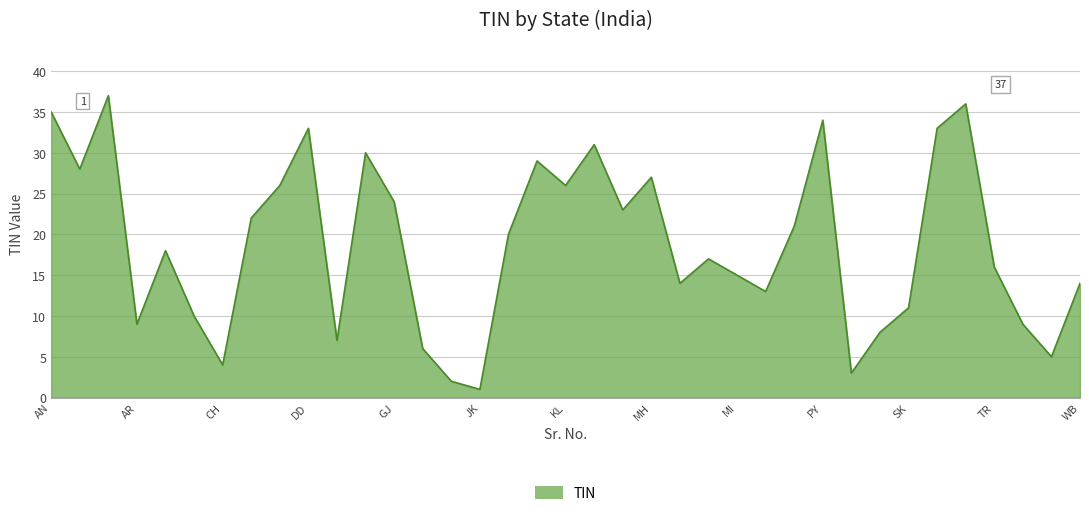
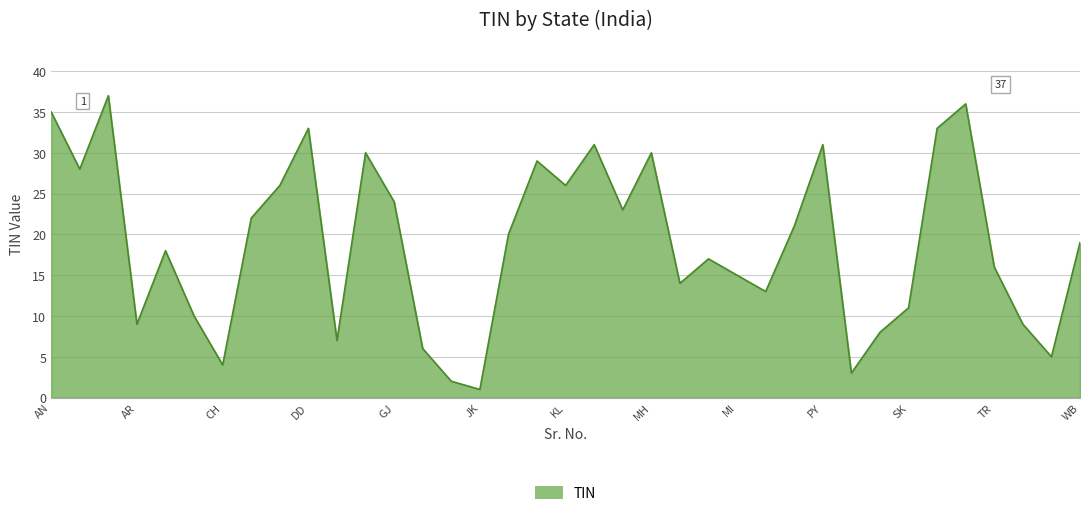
MH: 27 -> 30
PY: 34 -> 31
WB: 14 -> 19
